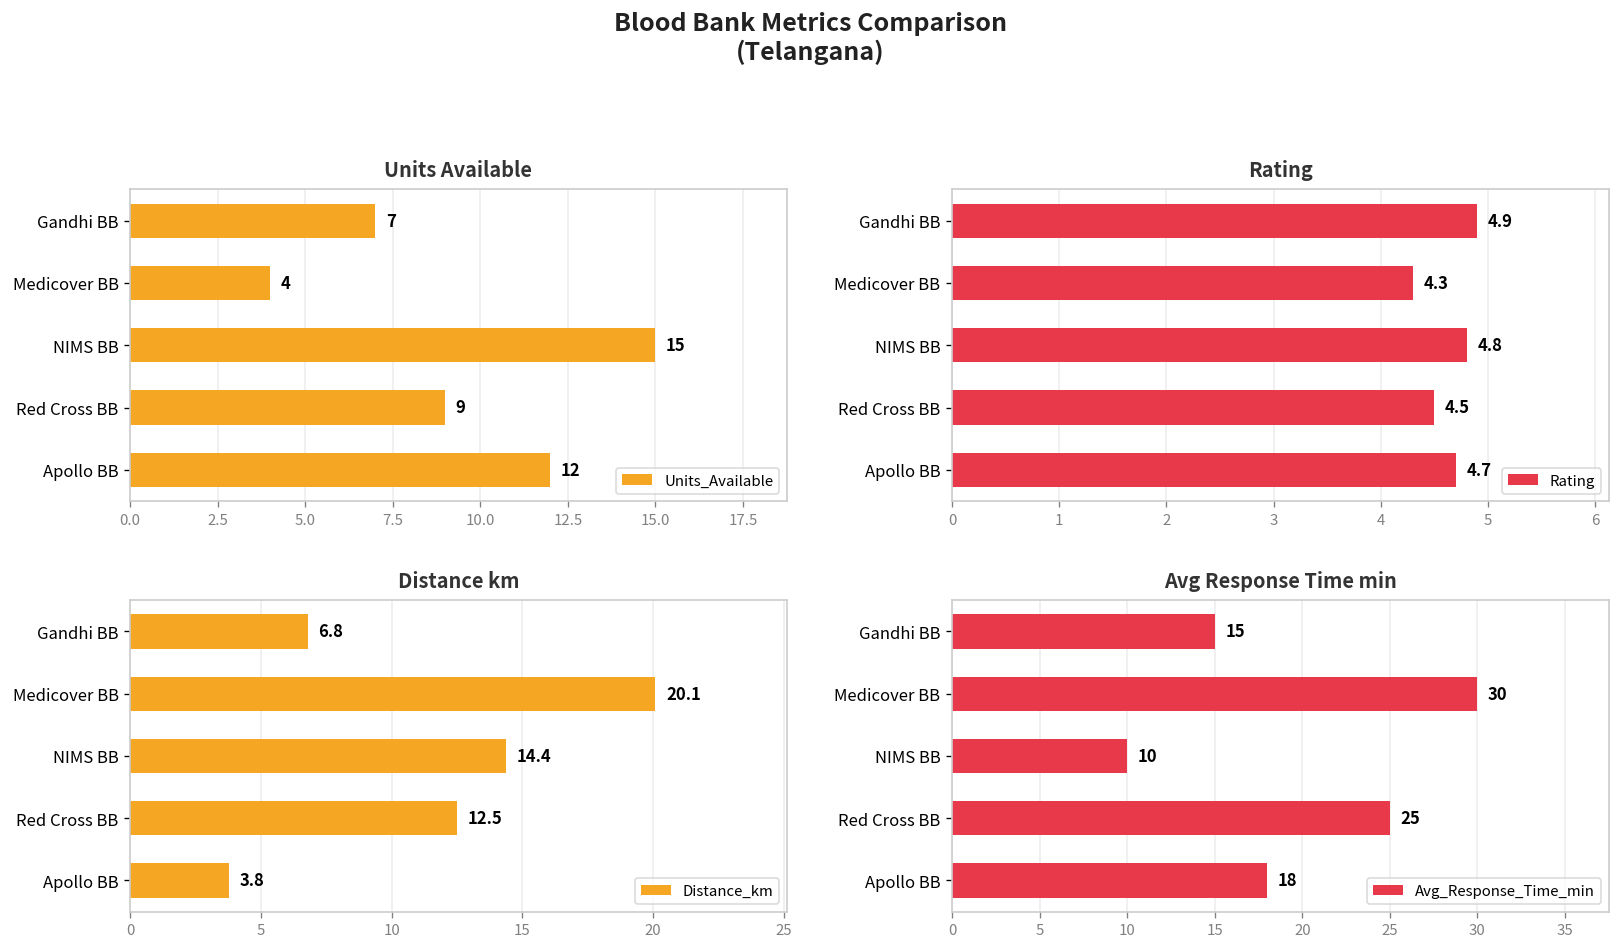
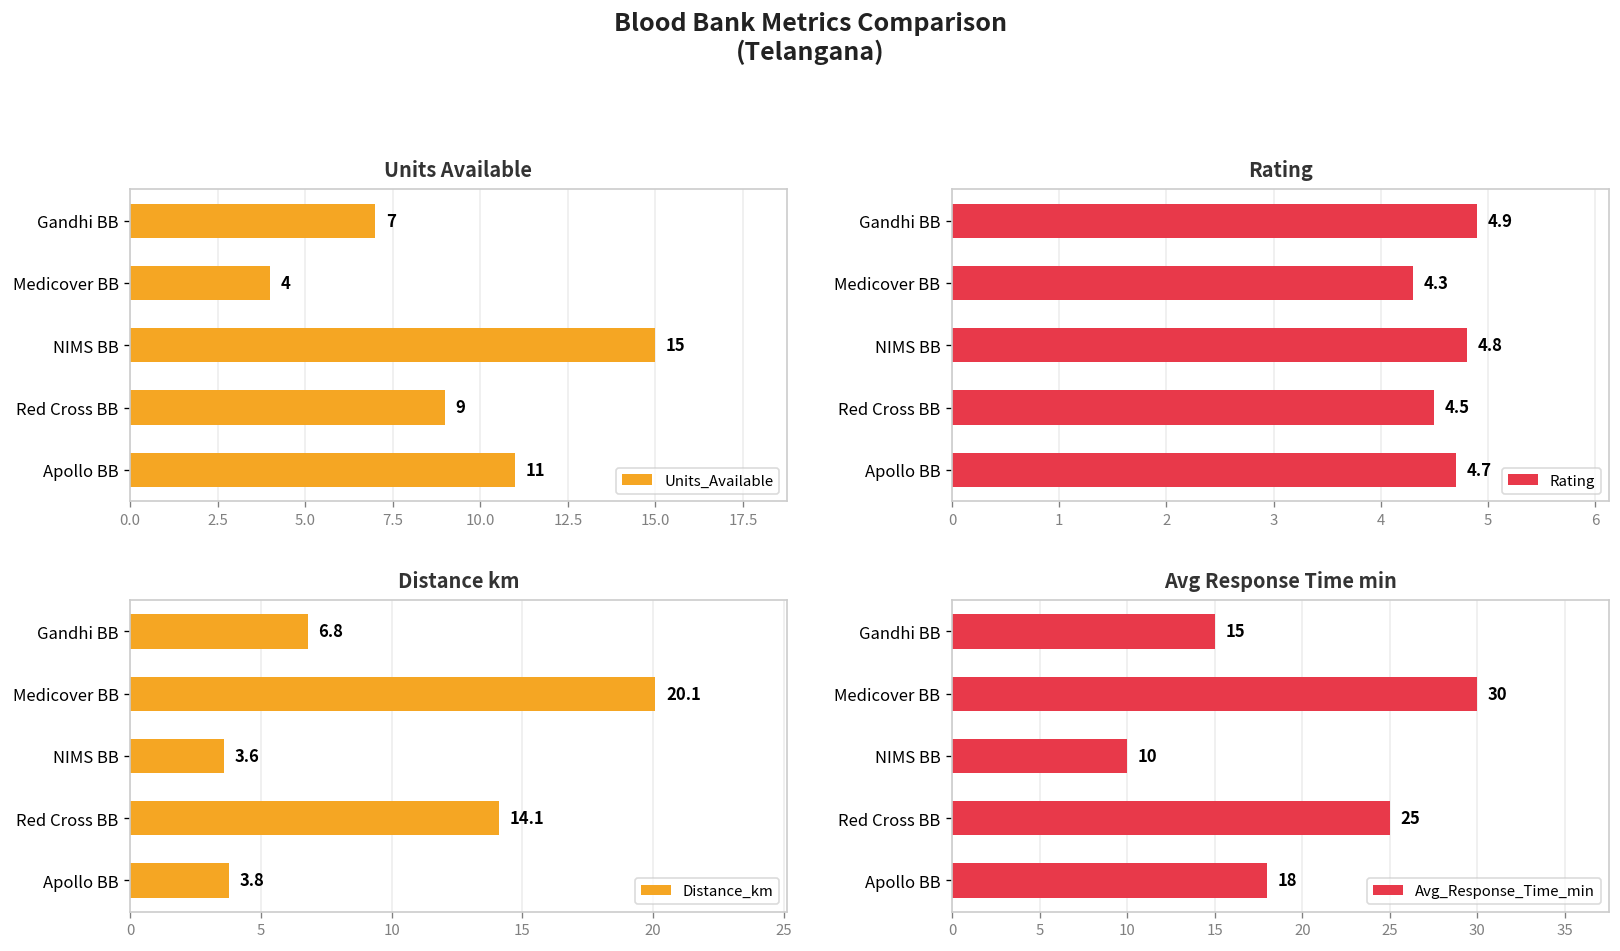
Units Available, Apollo BB: 12 -> 11
Distance km, NIMS BB: 14.4 -> 3.6
Distance km, Red Cross BB: 12.5 -> 14.1
